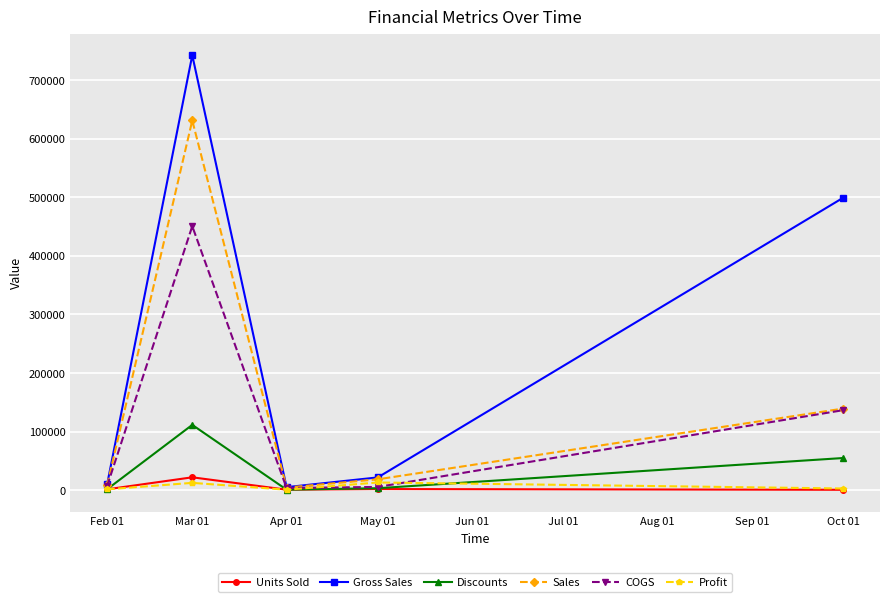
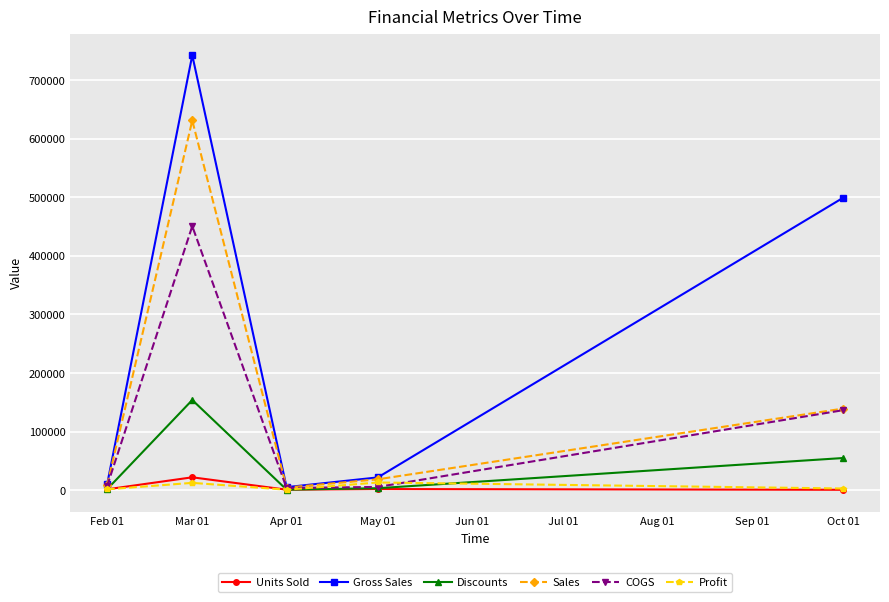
Discounts, Mar 01: 110000 -> 150000
